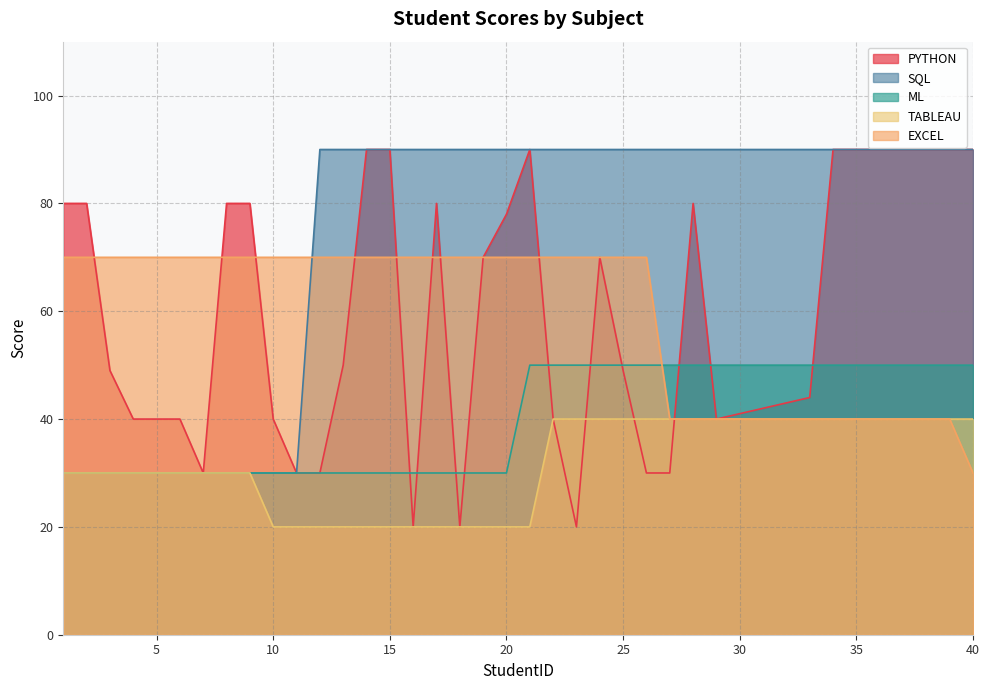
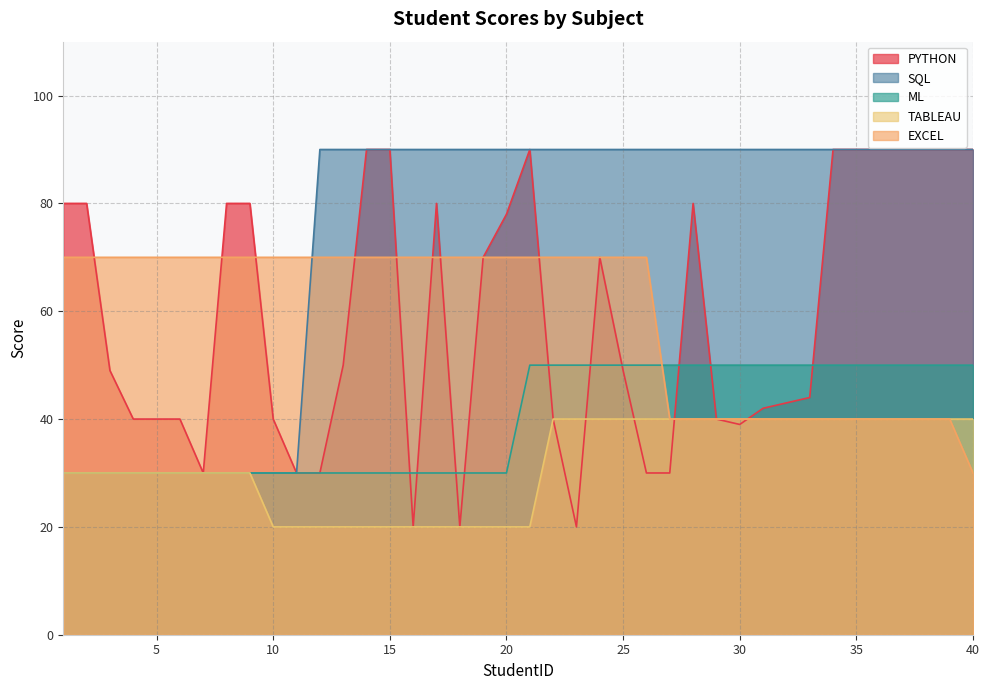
PYTHON, 30: 41 -> 39
